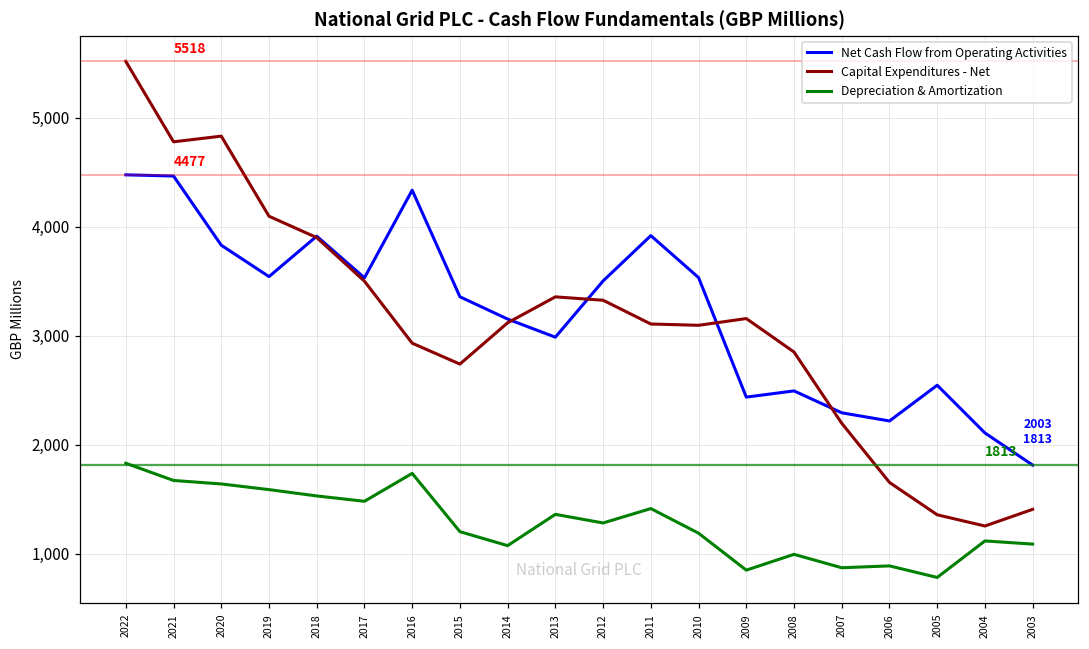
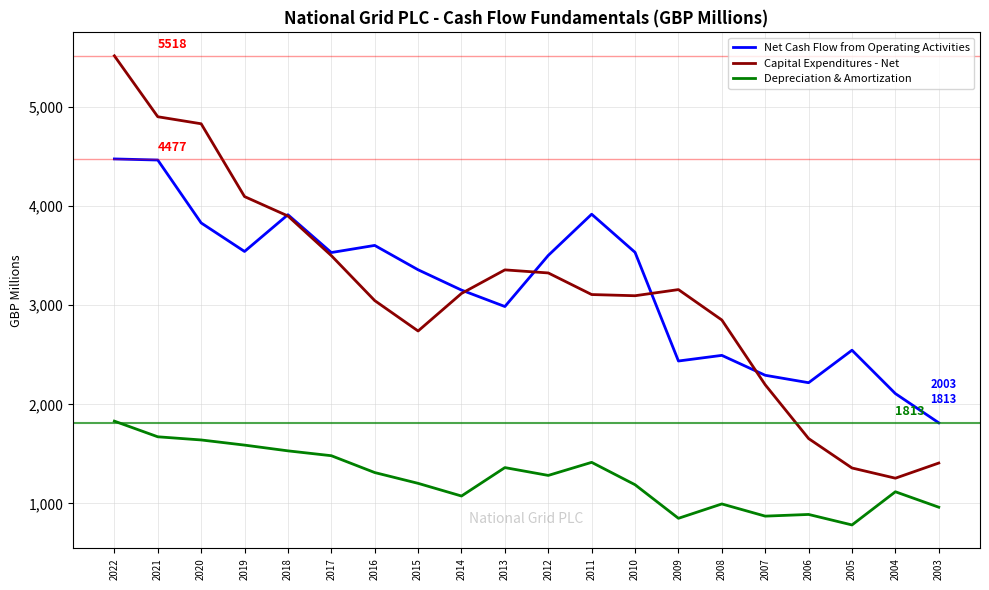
Capital Expenditures - Net, 2021: 4,800 -> 4,900
Net Cash Flow from Operating Activities, 2016: 4,300 -> 3,600
Capital Expenditures - Net, 2016: 2,900 -> 3,000
Depreciation & Amortization, 2016: 1,700 -> 1,300
Depreciation & Amortization, 2003: 1,100 -> 1,000
